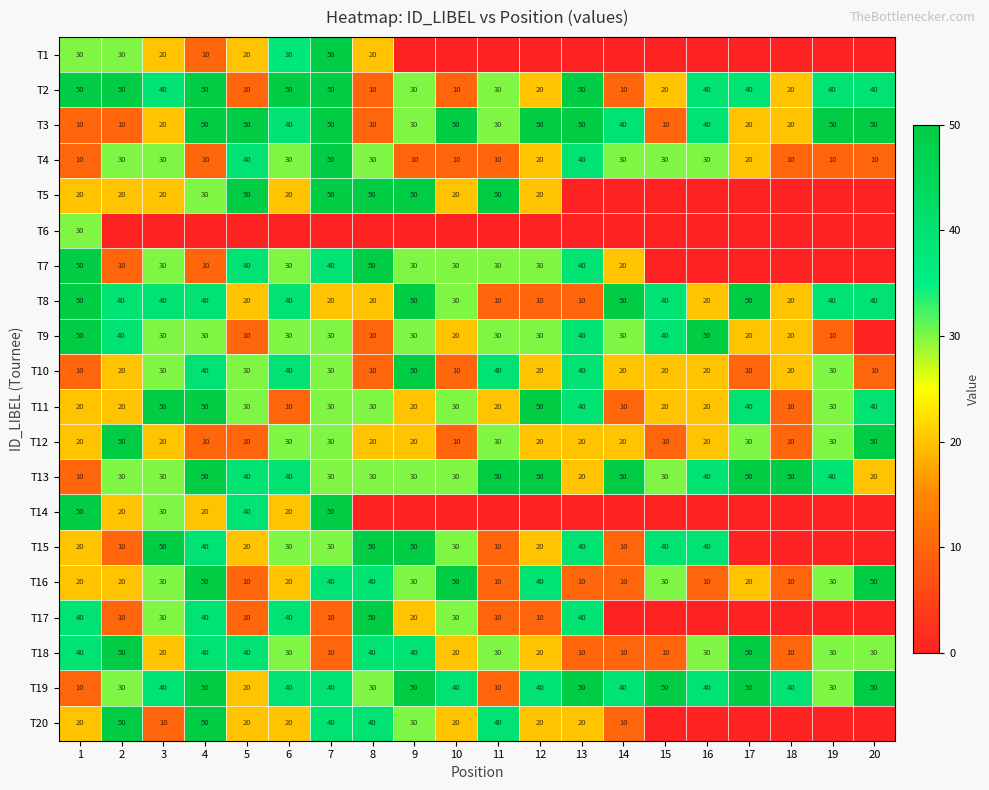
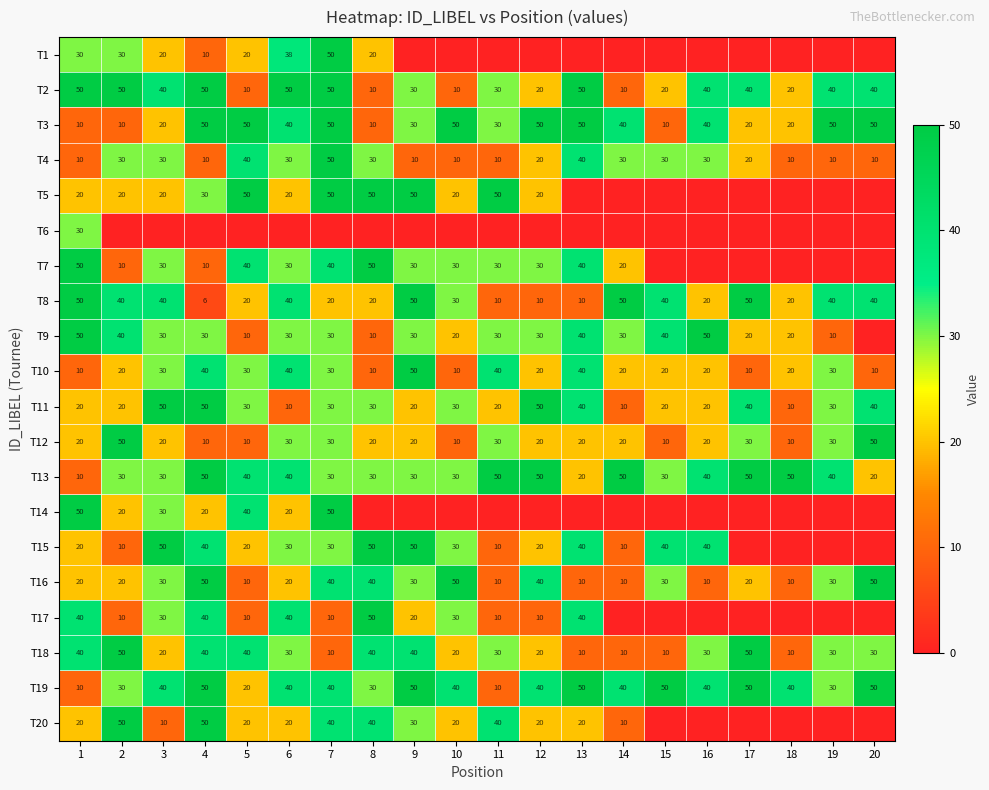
T8, 4: 40 -> 6
